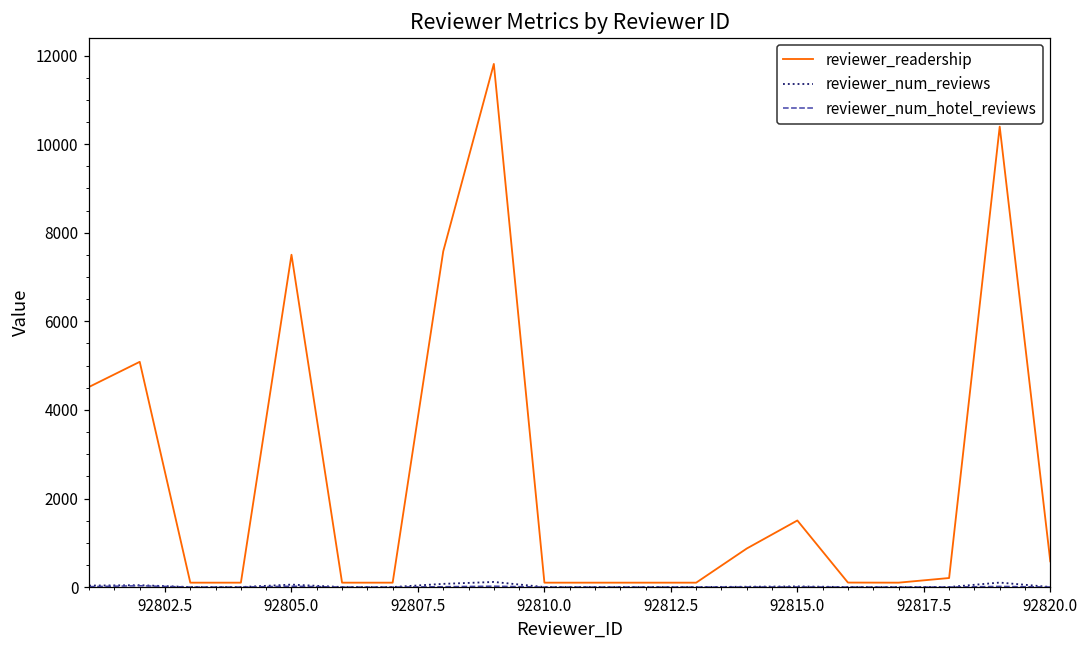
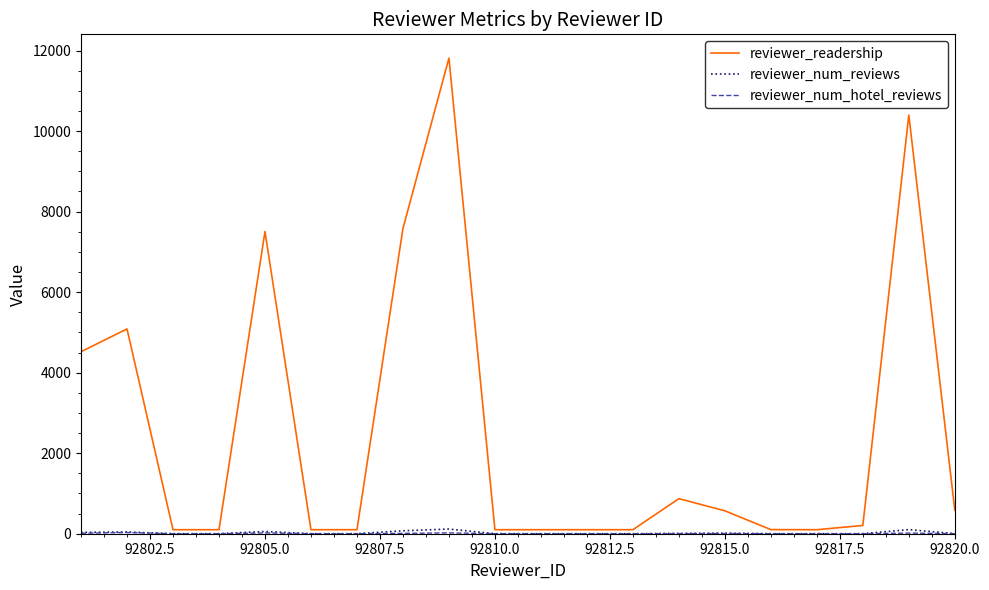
reviewer_readership, 92815.0: 1500 -> 600
